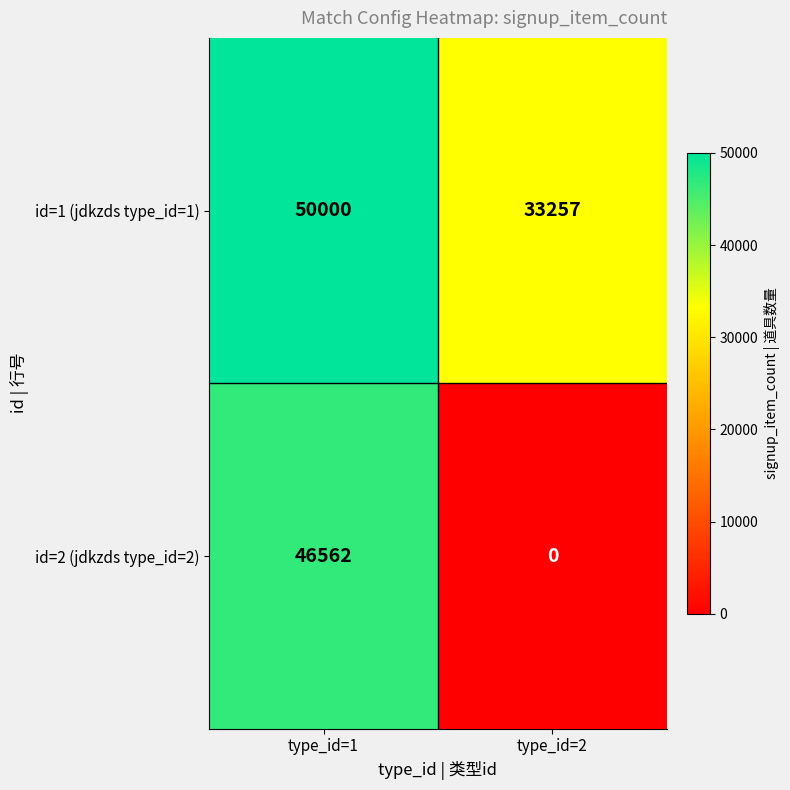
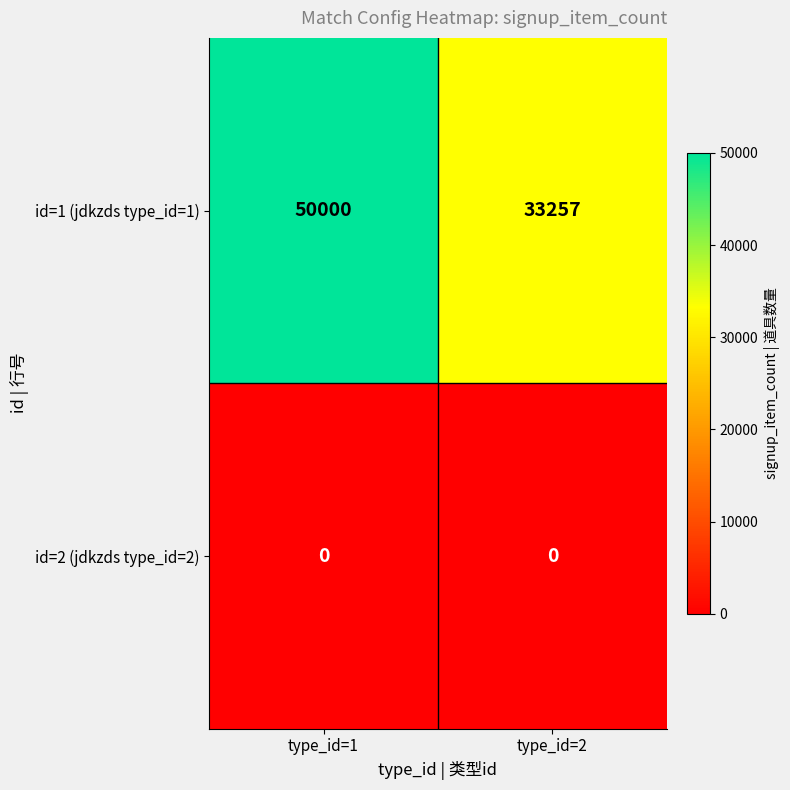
id=2 (jdkzds type_id=2), type_id=1: 46562 -> 0
